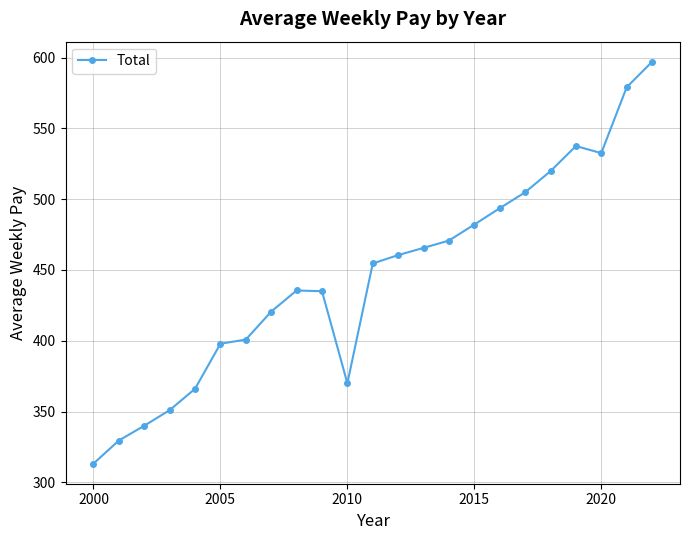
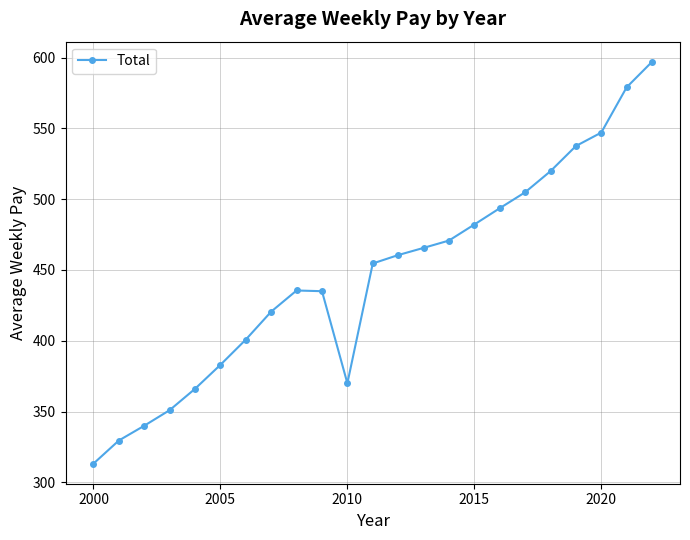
2005: 398 -> 383
2020: 533 -> 547
